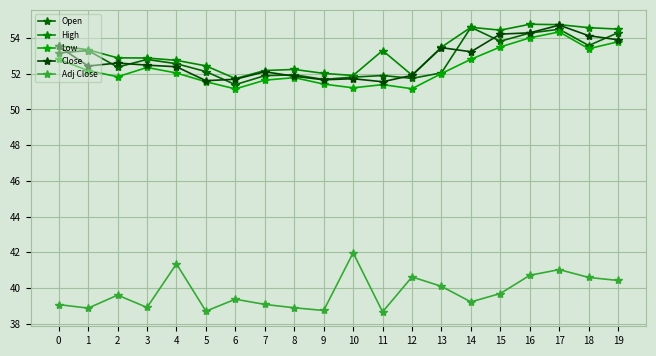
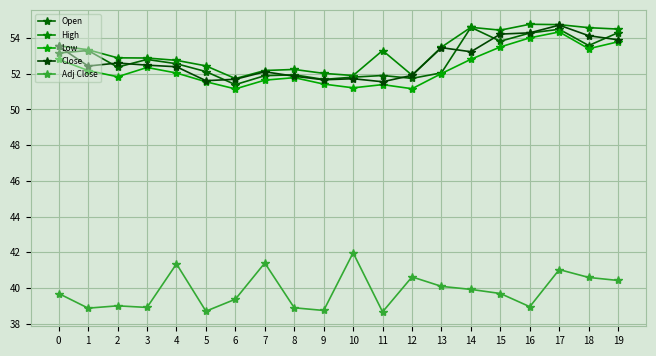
Adj Close, 0: 39.1 -> 39.7
Adj Close, 2: 39.6 -> 39.0
Adj Close, 7: 39.1 -> 41.4
Adj Close, 14: 39.2 -> 39.9
Adj Close, 16: 40.7 -> 39.0
